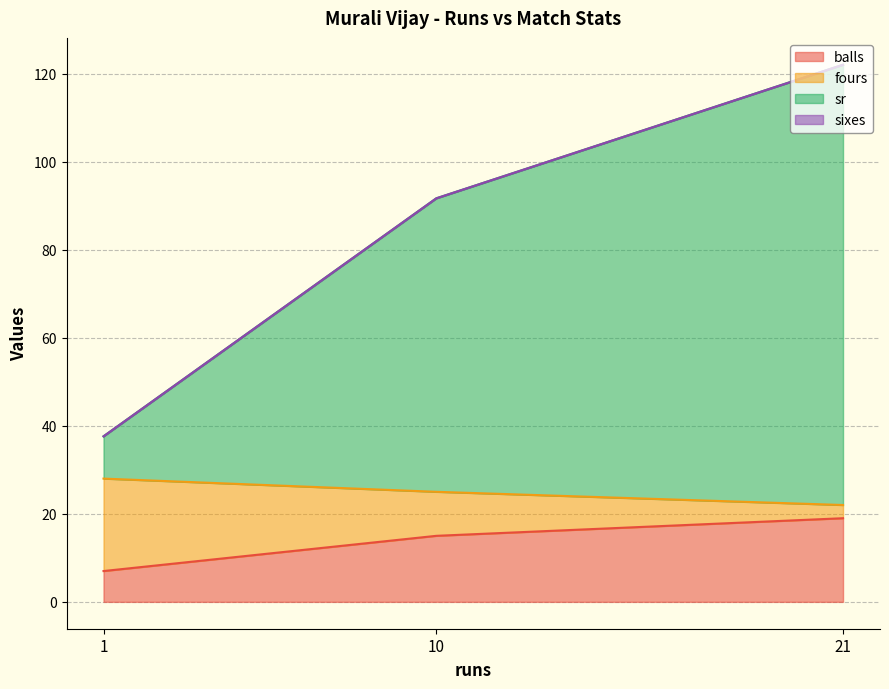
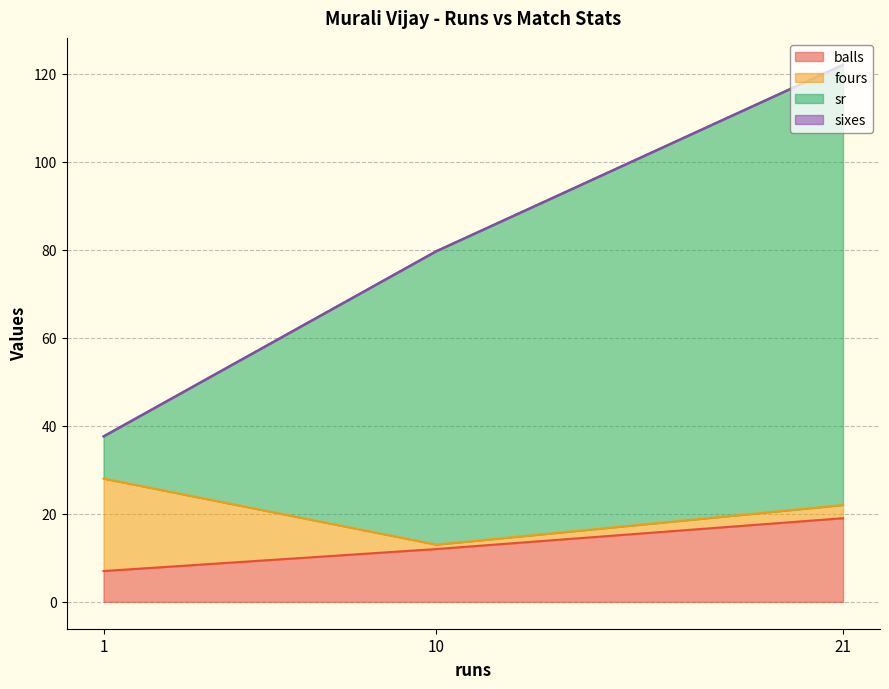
balls, 10: 15 -> 12
fours, 10: 10 -> 1
